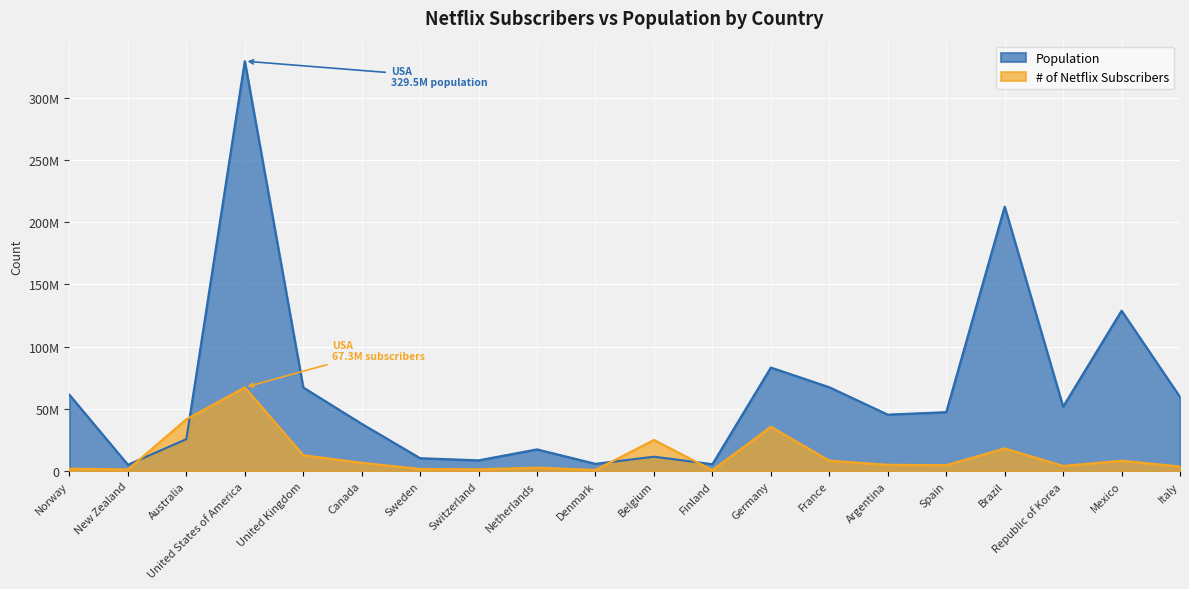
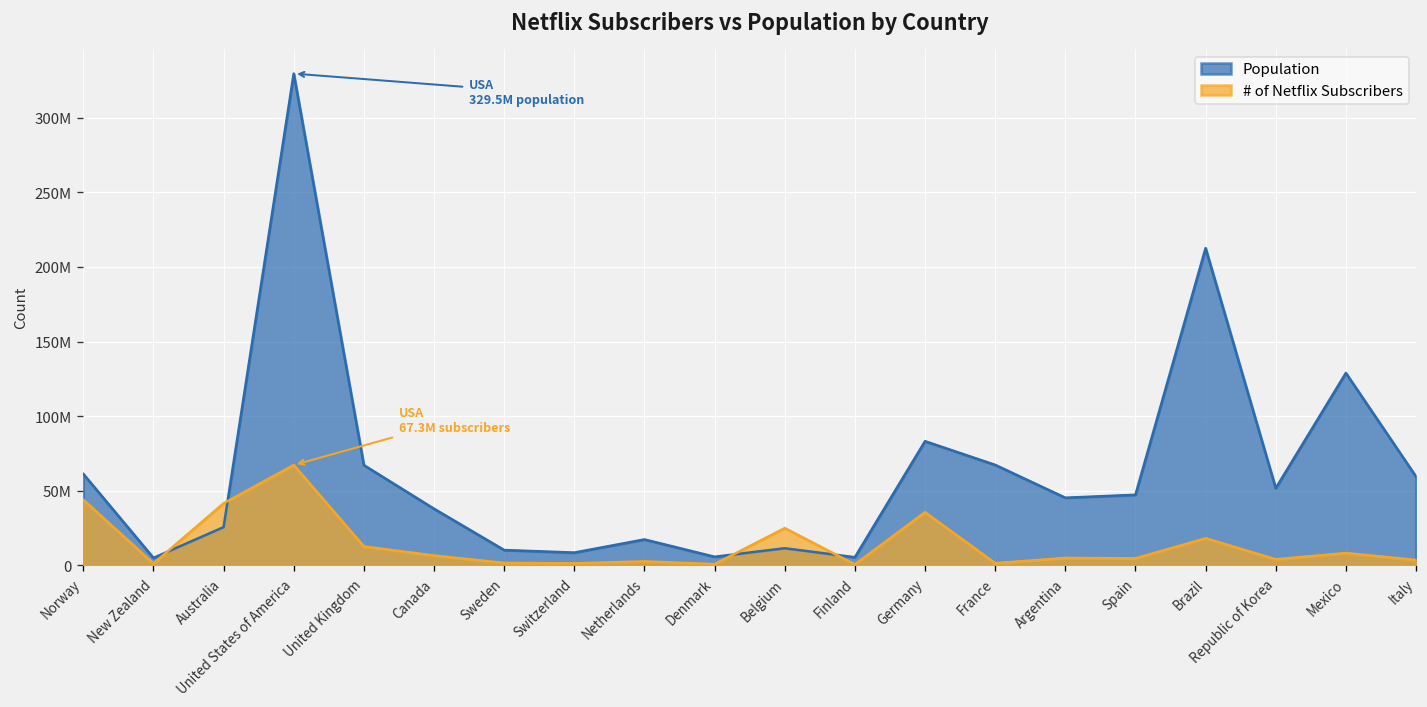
# of Netflix Subscribers, Norway: 2000000 -> 44000000
# of Netflix Subscribers, France: 8000000 -> 2000000
